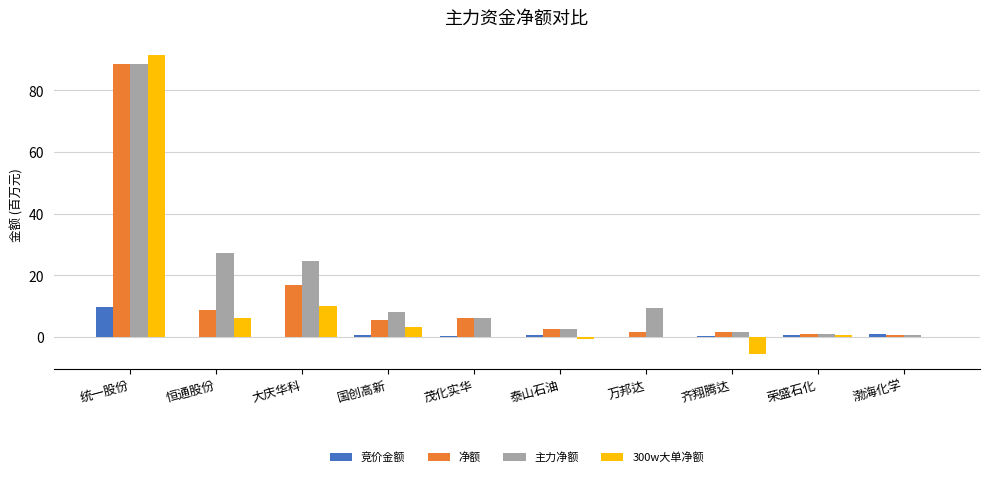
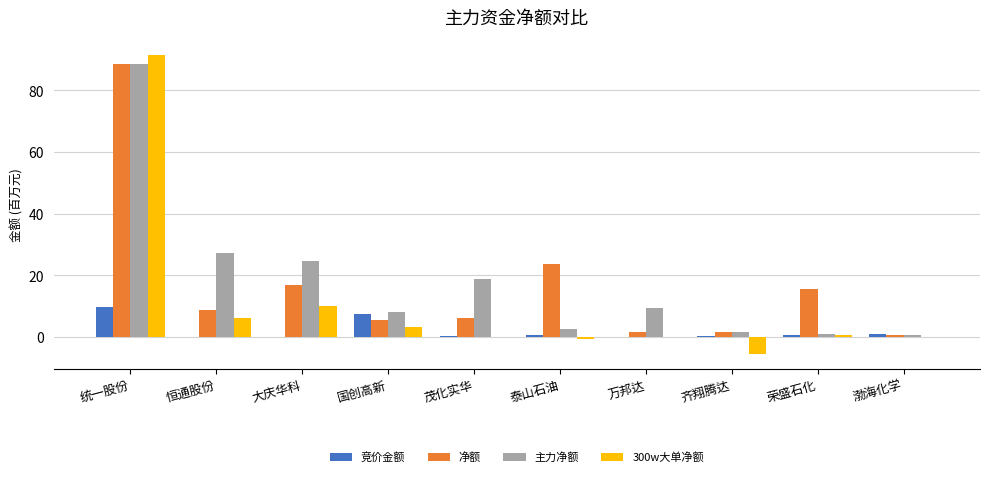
竞价金额, 国创高新: 1 -> 7
主力净额, 茂化实华: 6 -> 19
净额, 泰山石油: 3 -> 24
净额, 荣盛石化: 1 -> 16
